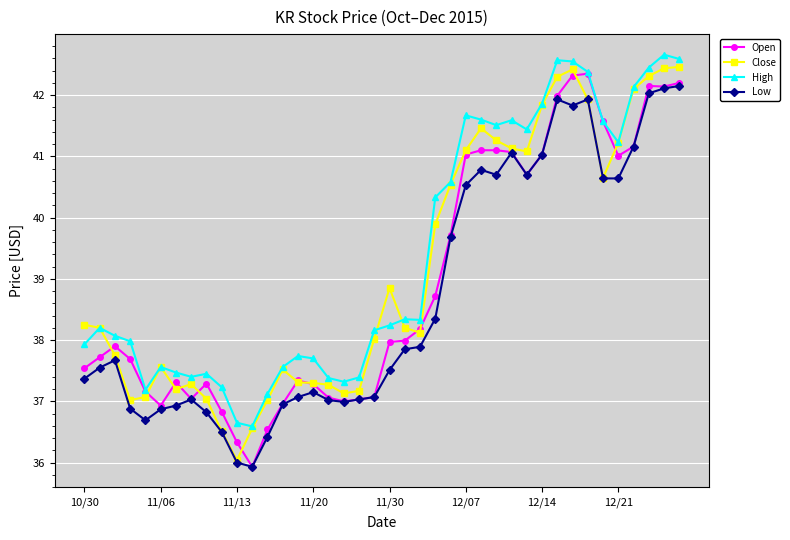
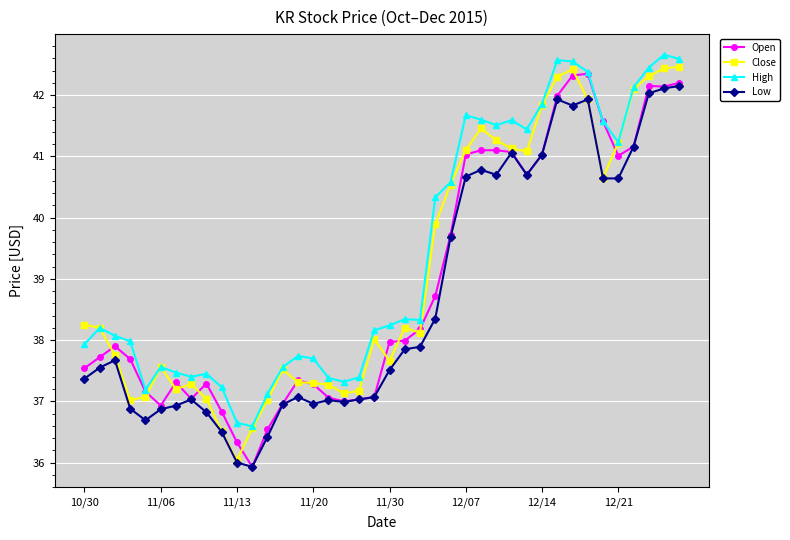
Low, 11/20: 37.2 -> 37.0
Close, 11/30: 38.9 -> 37.7
Low, 12/07: 40.5 -> 40.7
